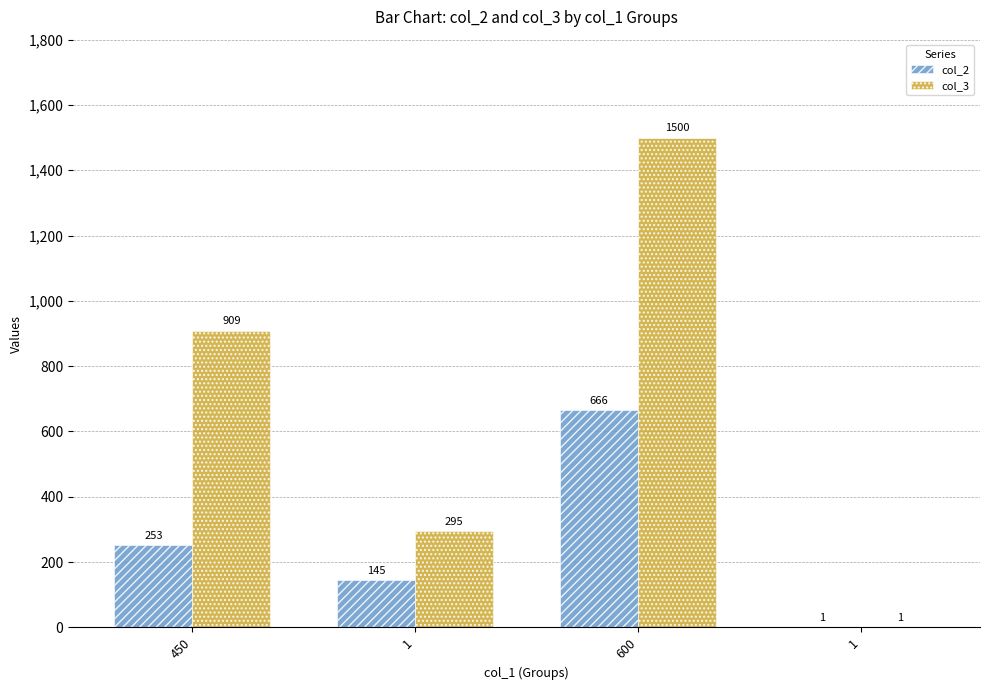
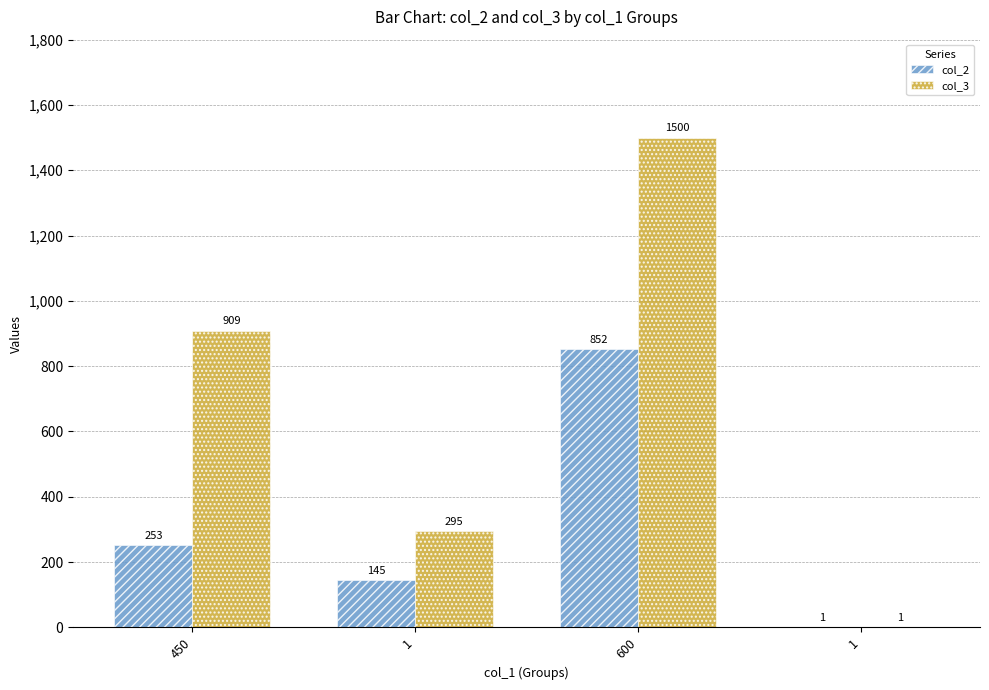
col_2, 600: 666 -> 852
